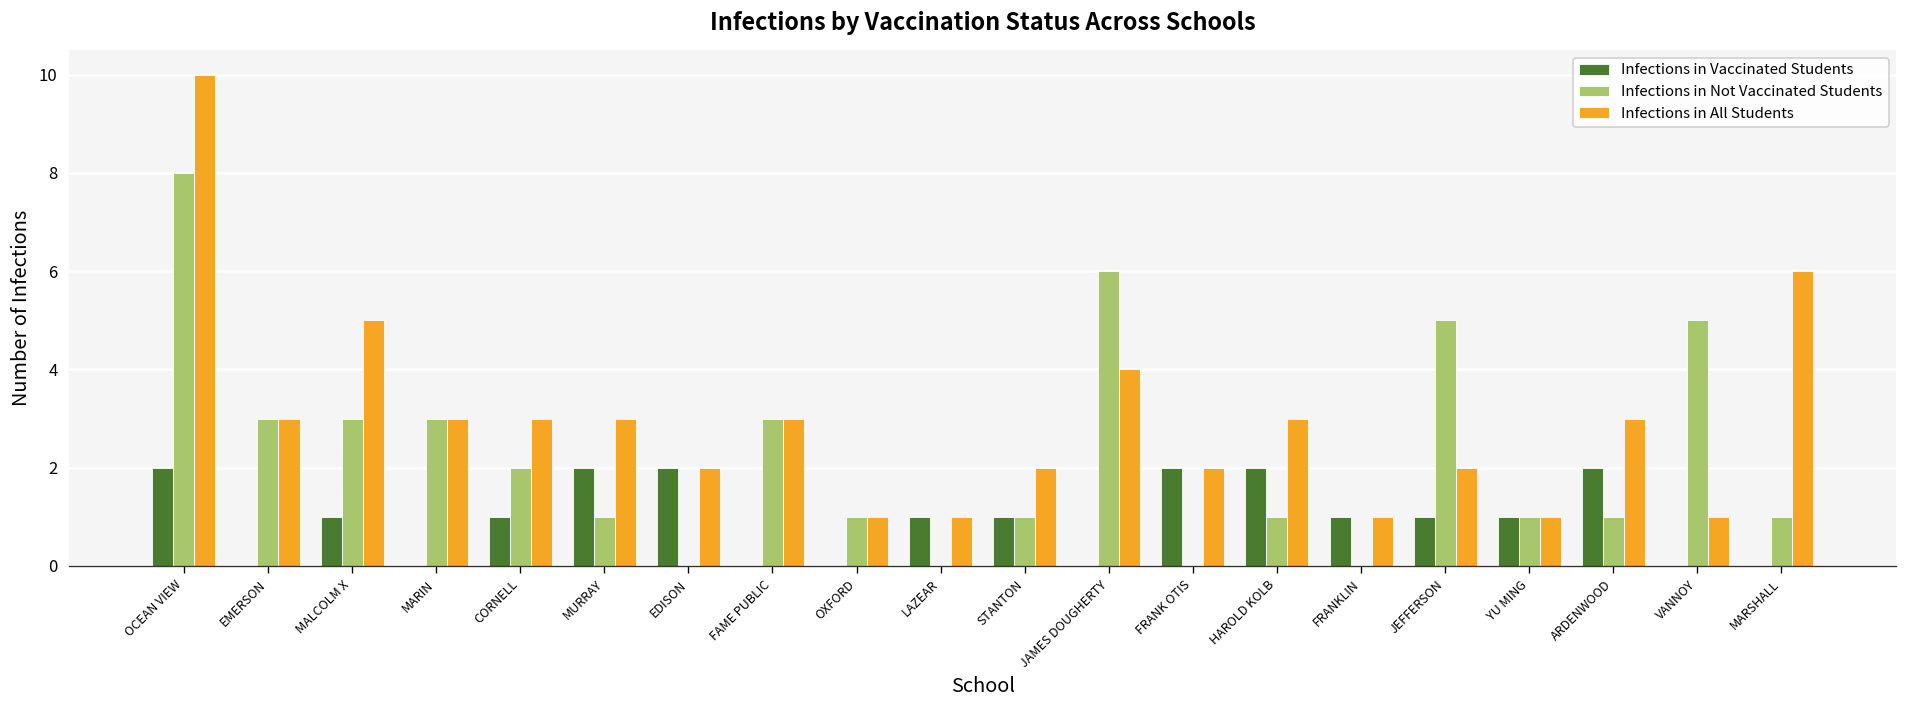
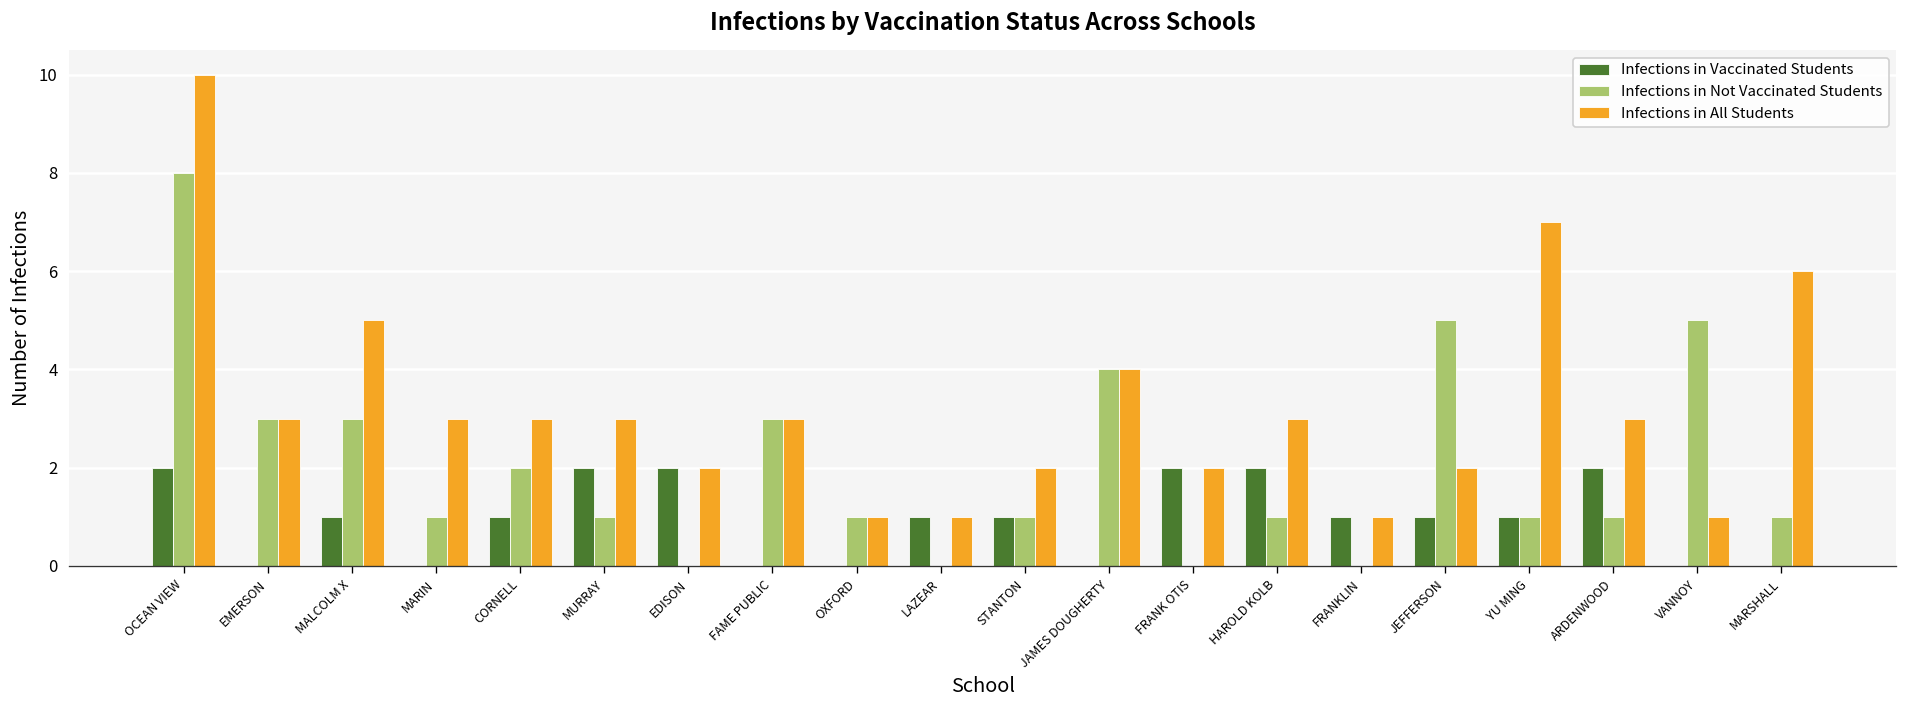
Infections in Not Vaccinated Students, MARIN: 3 -> 1
Infections in Not Vaccinated Students, JAMES DOUGHERTY: 6 -> 4
Infections in All Students, YU MING: 1 -> 7
